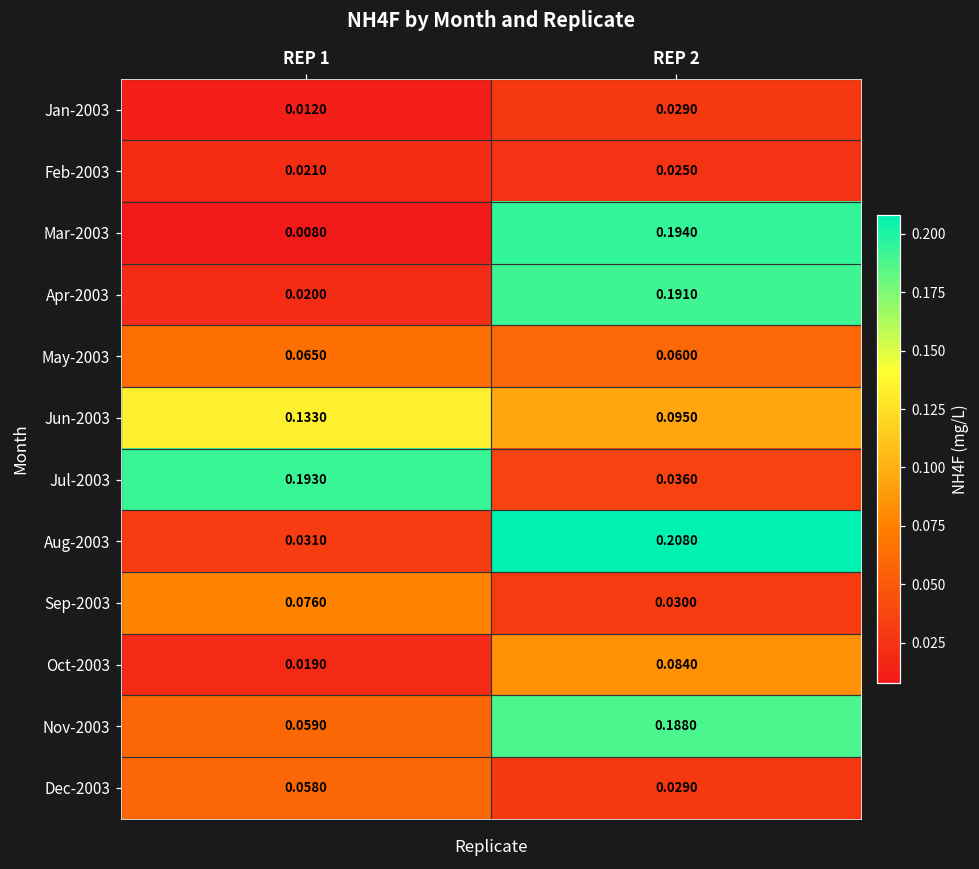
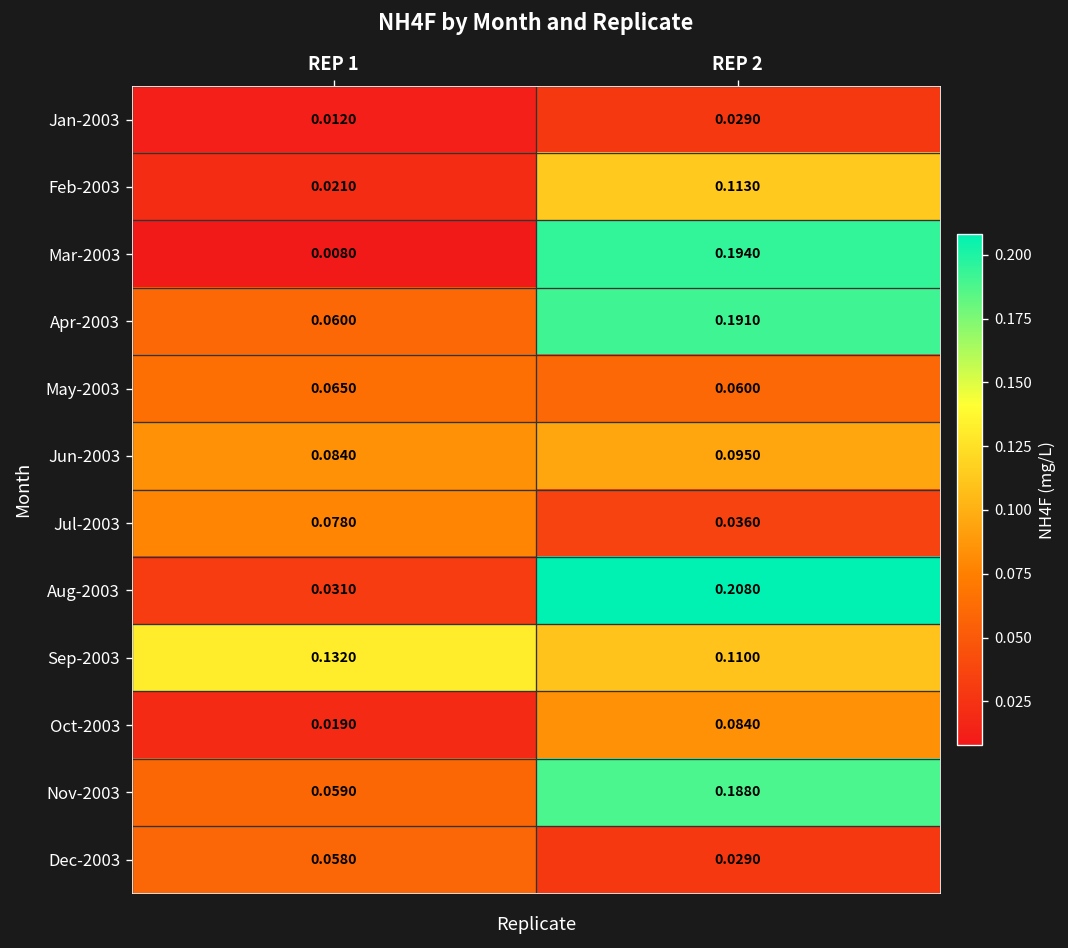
Feb-2003, REP 2: 0.0250 -> 0.1130
Apr-2003, REP 1: 0.0200 -> 0.0600
Jun-2003, REP 1: 0.1330 -> 0.0840
Jul-2003, REP 1: 0.1930 -> 0.0780
Sep-2003, REP 1: 0.0760 -> 0.1320
Sep-2003, REP 2: 0.0300 -> 0.1100
